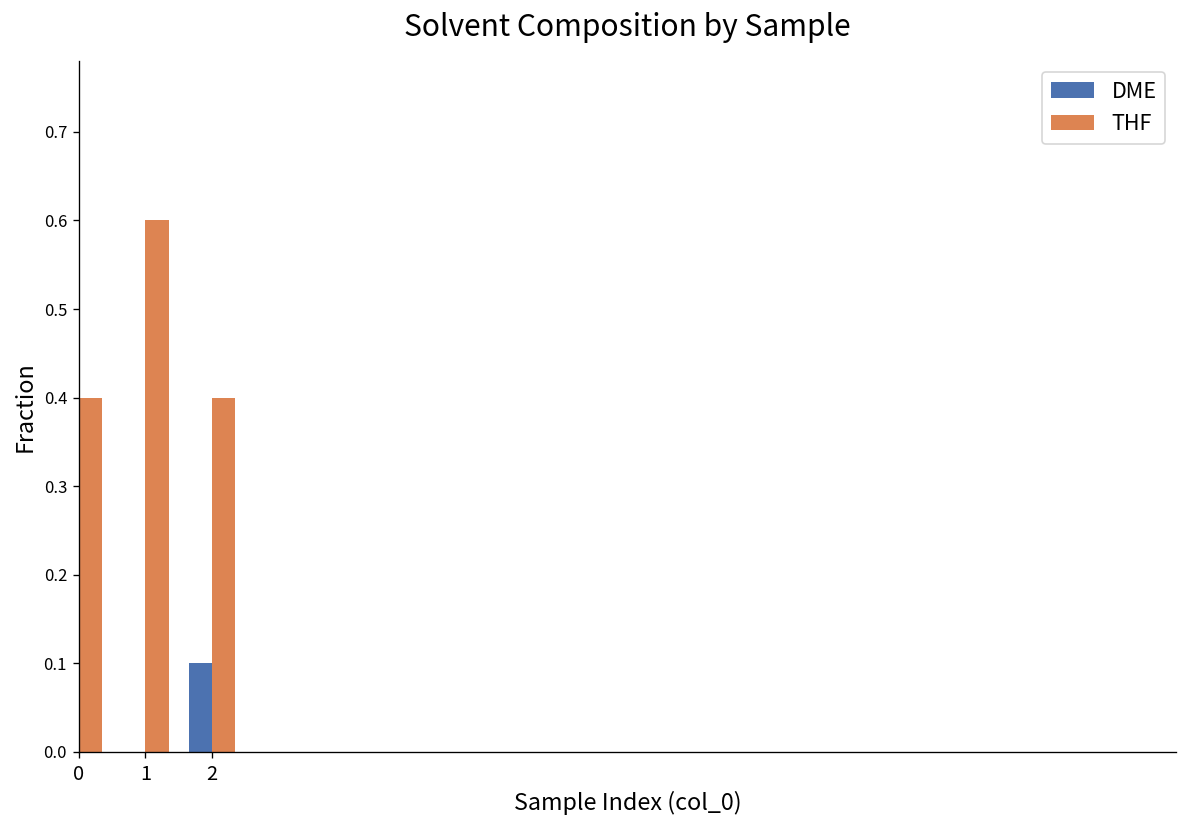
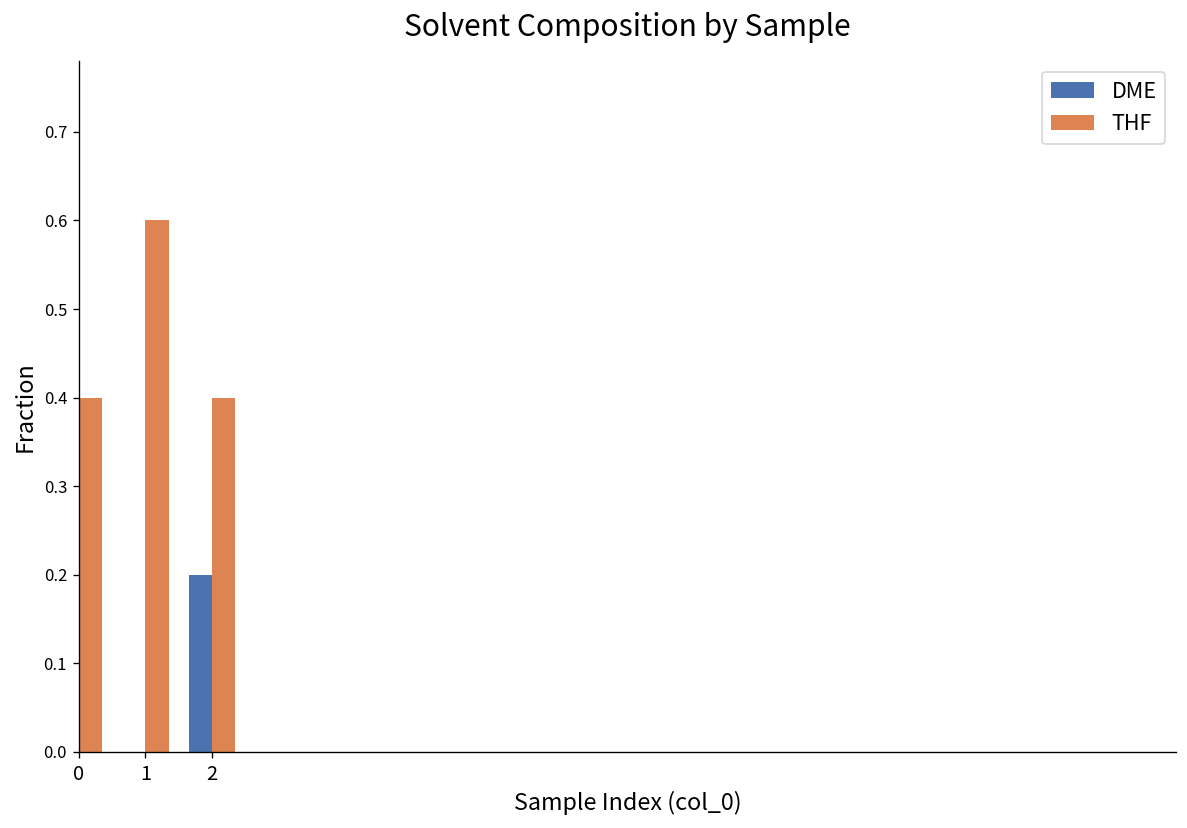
DME, 2: 0.1 -> 0.2
